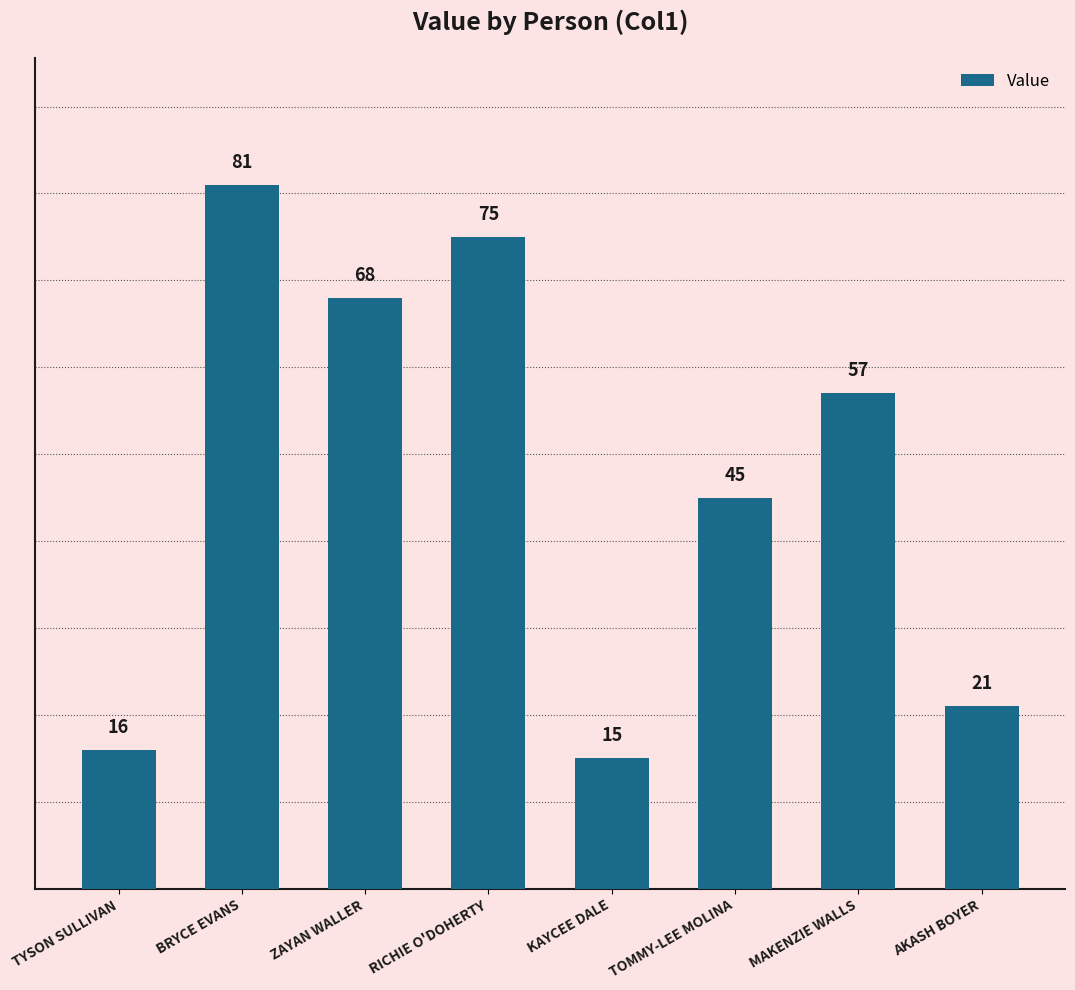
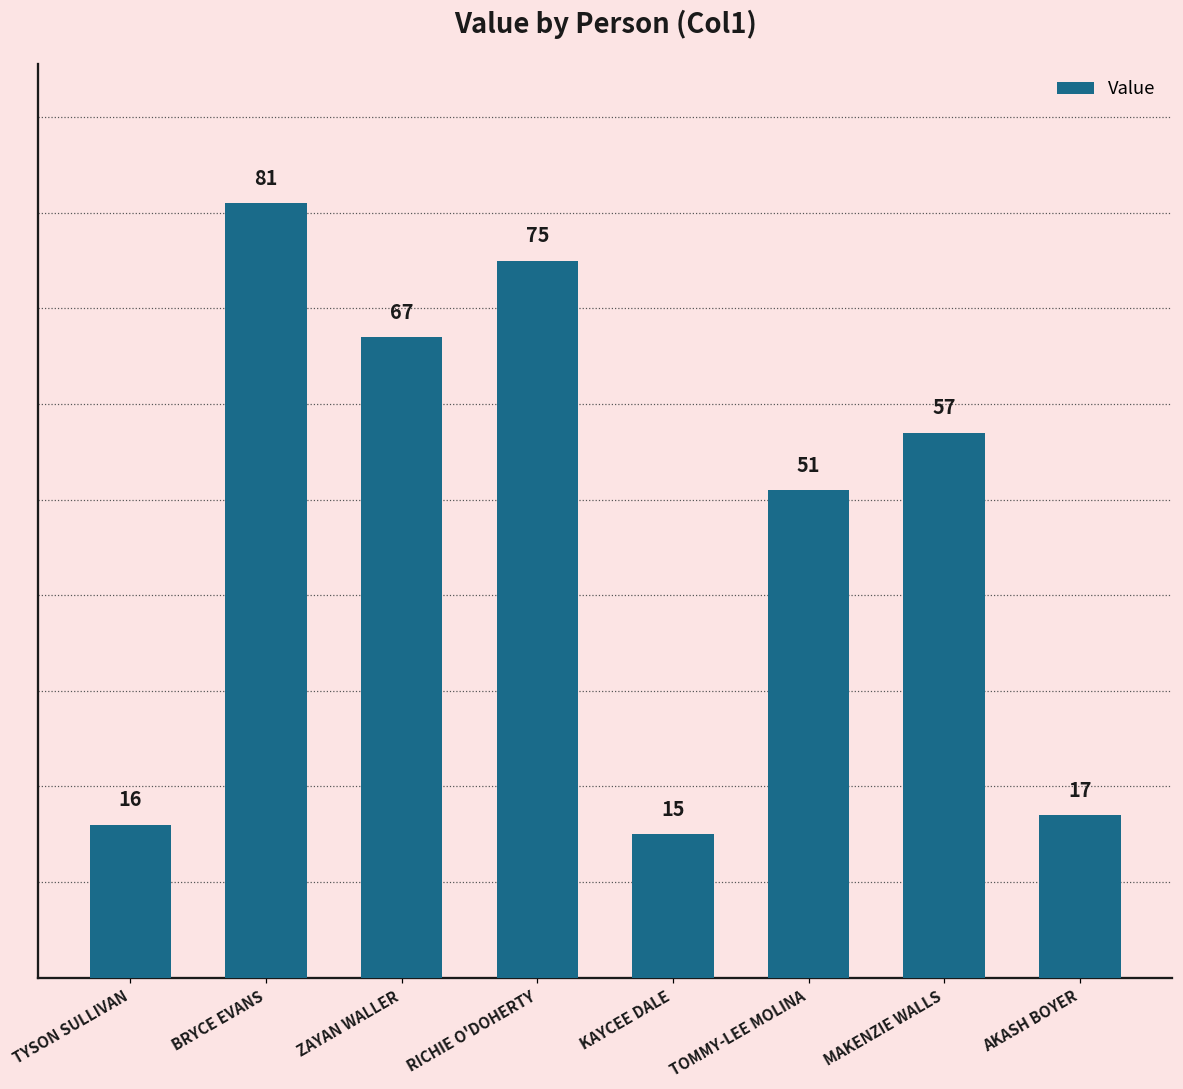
ZAYAN WALLER: 68 -> 67
TOMMY-LEE MOLINA: 45 -> 51
AKASH BOYER: 21 -> 17
